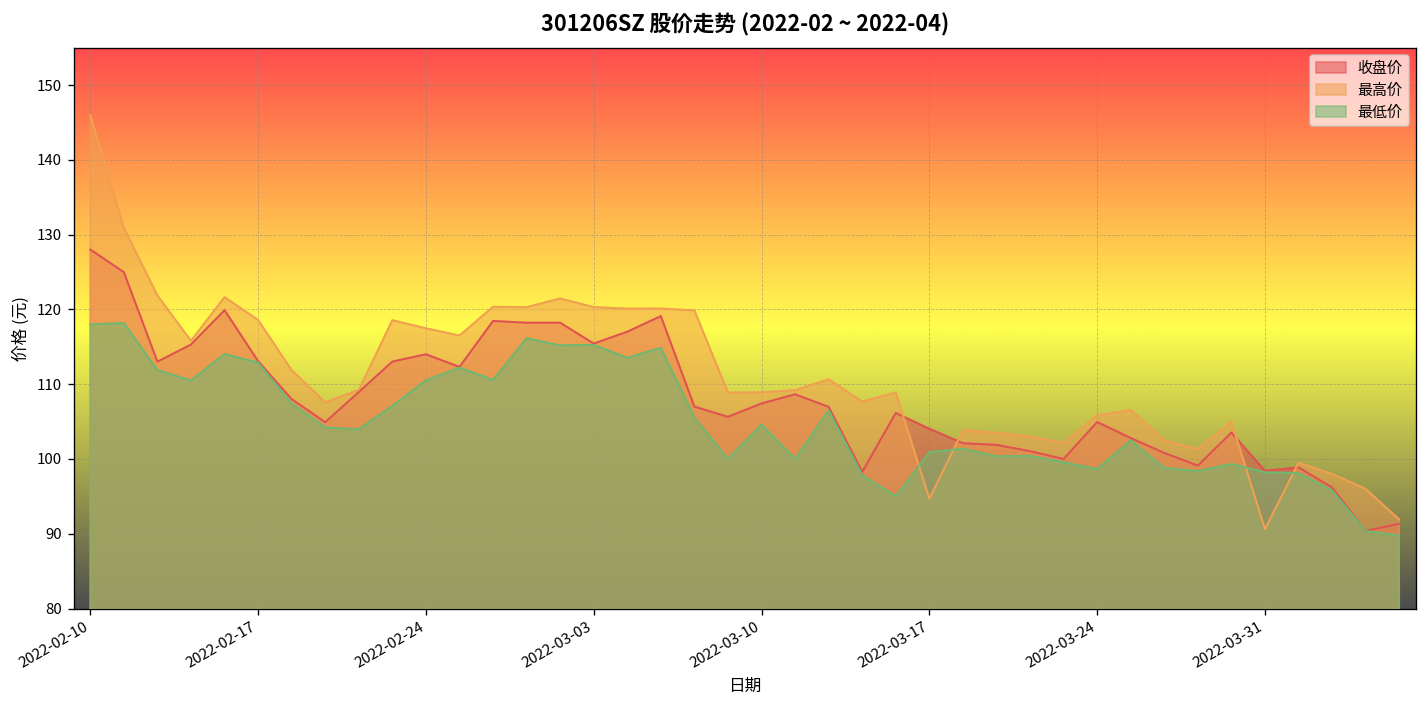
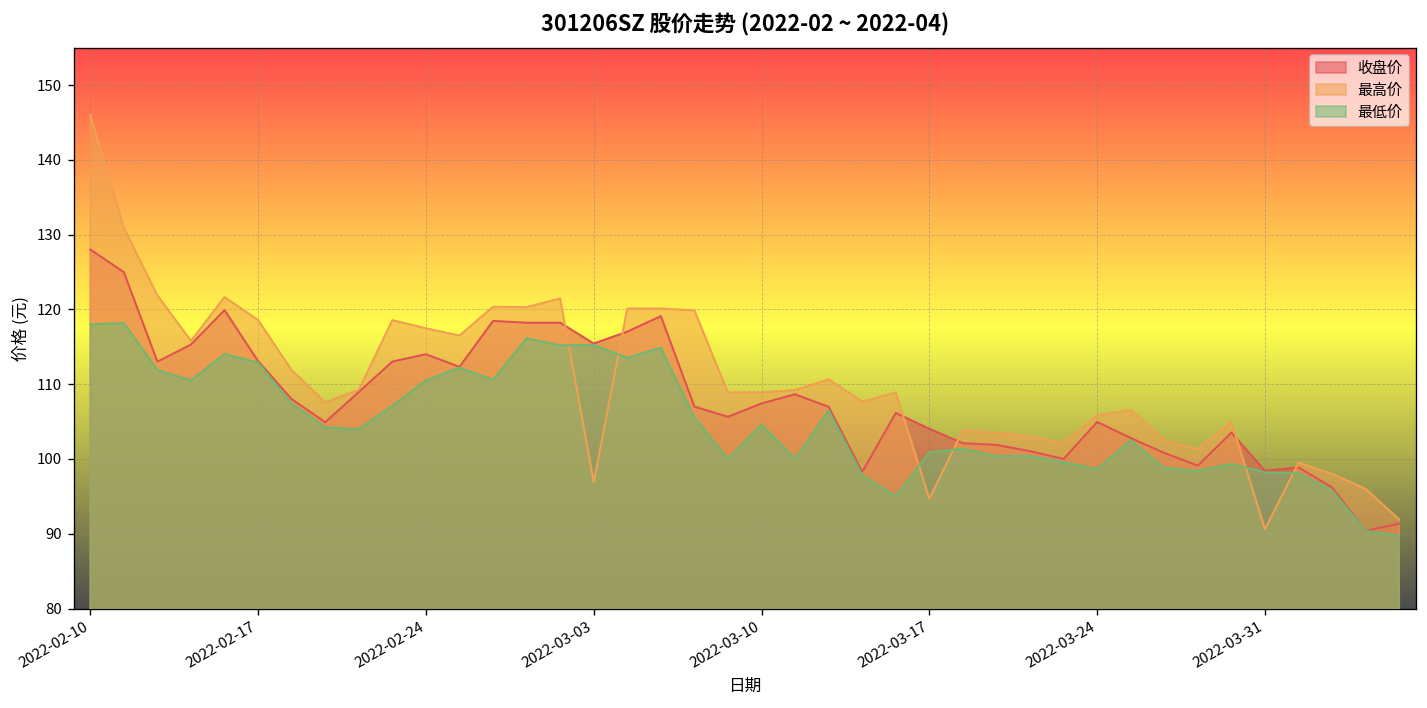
最高价, 2022-03-03: 120 -> 97
